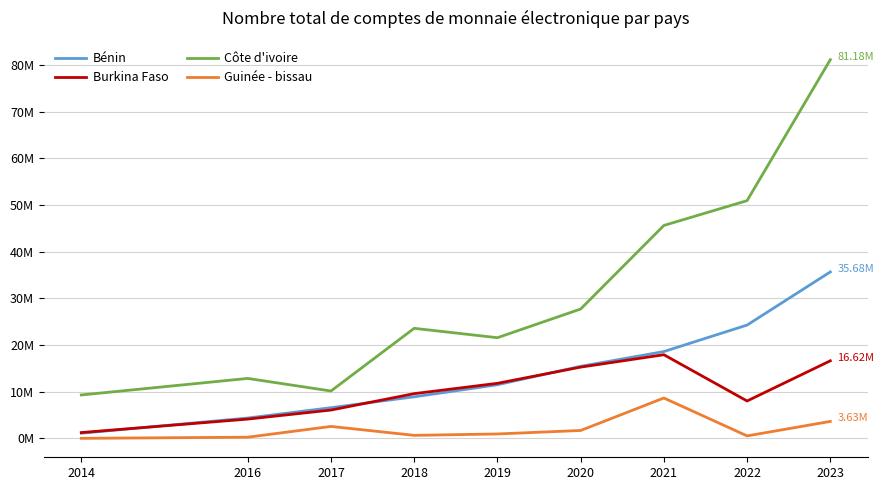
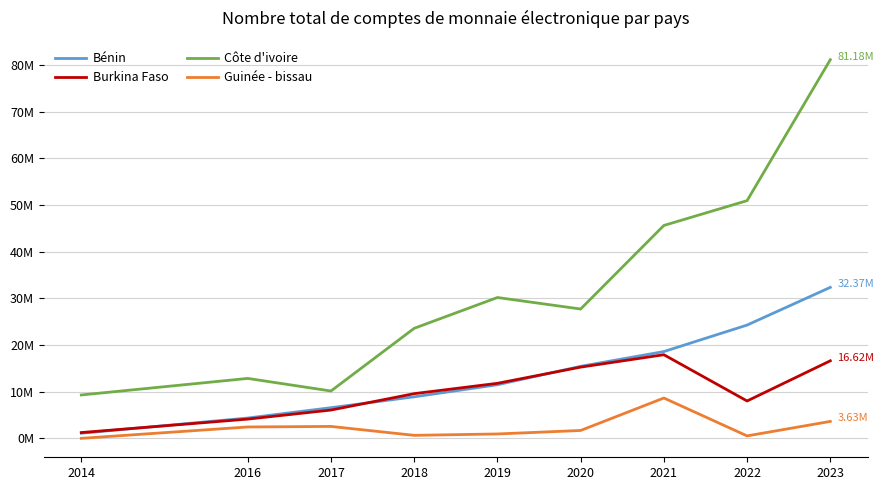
Guinée - bissau, 2016: 0 -> 2000000
Côte d'ivoire, 2019: 22000000 -> 30000000
Bénin, 2023: 35.68M -> 32.37M
